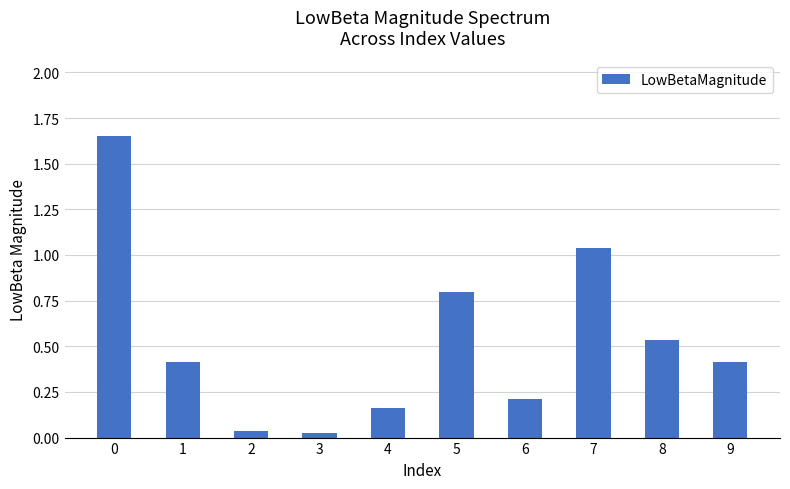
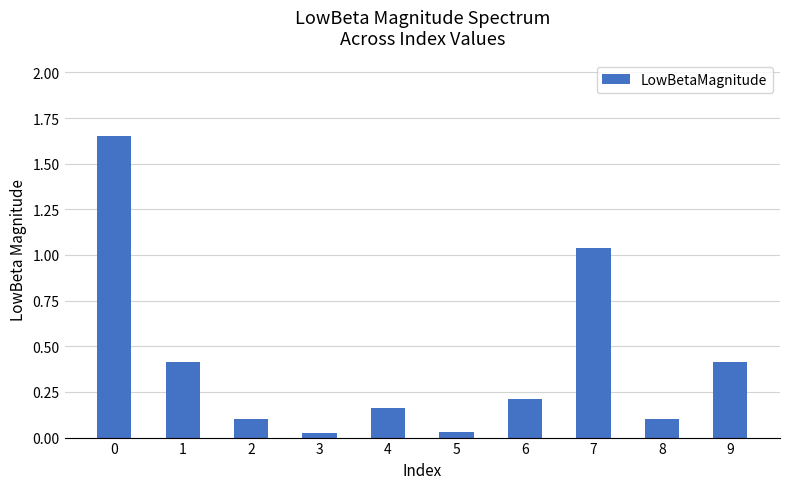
2: 0.03 -> 0.10
5: 0.80 -> 0.03
8: 0.53 -> 0.10
